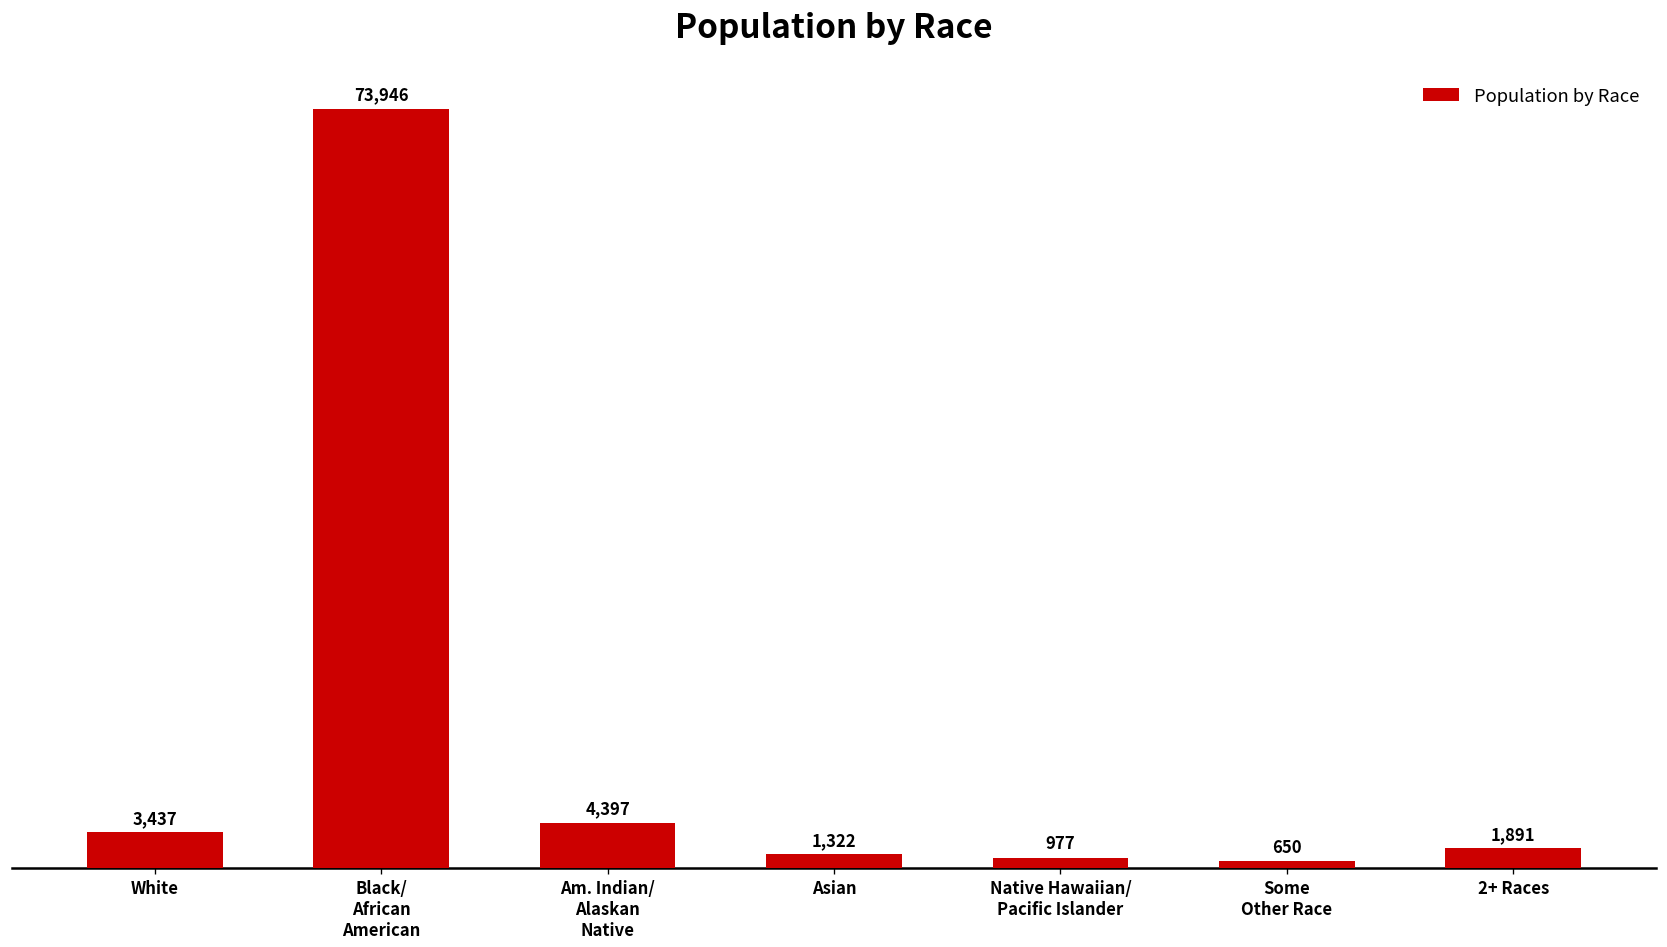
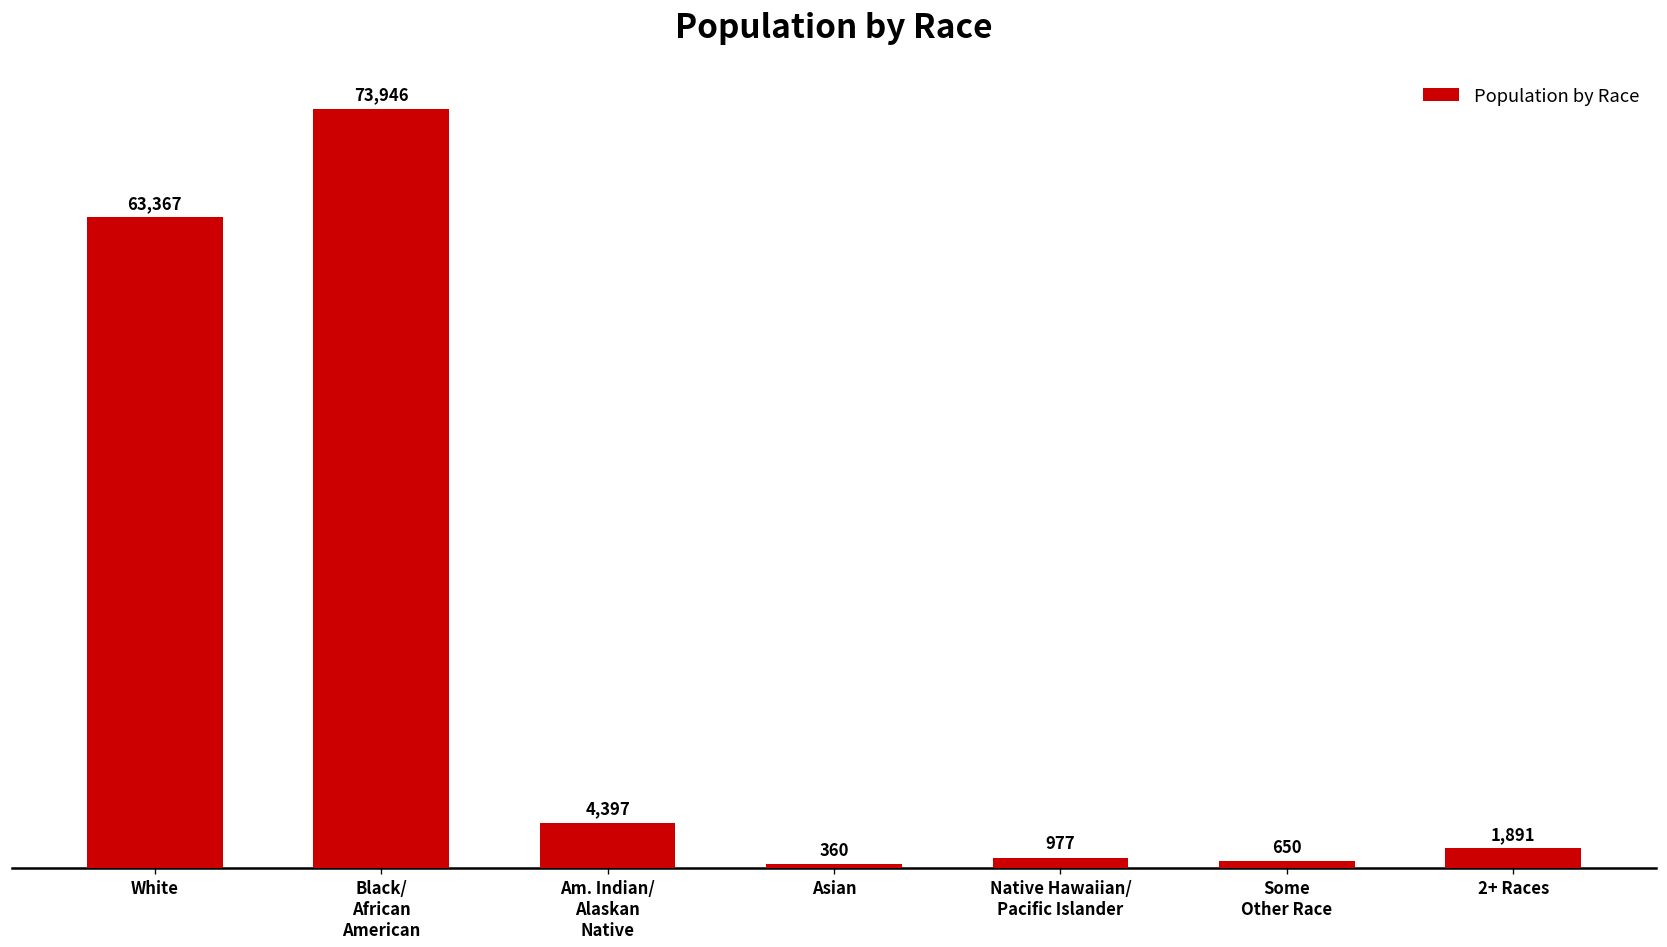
White: 3,437 -> 63,367
Asian: 1,322 -> 360
